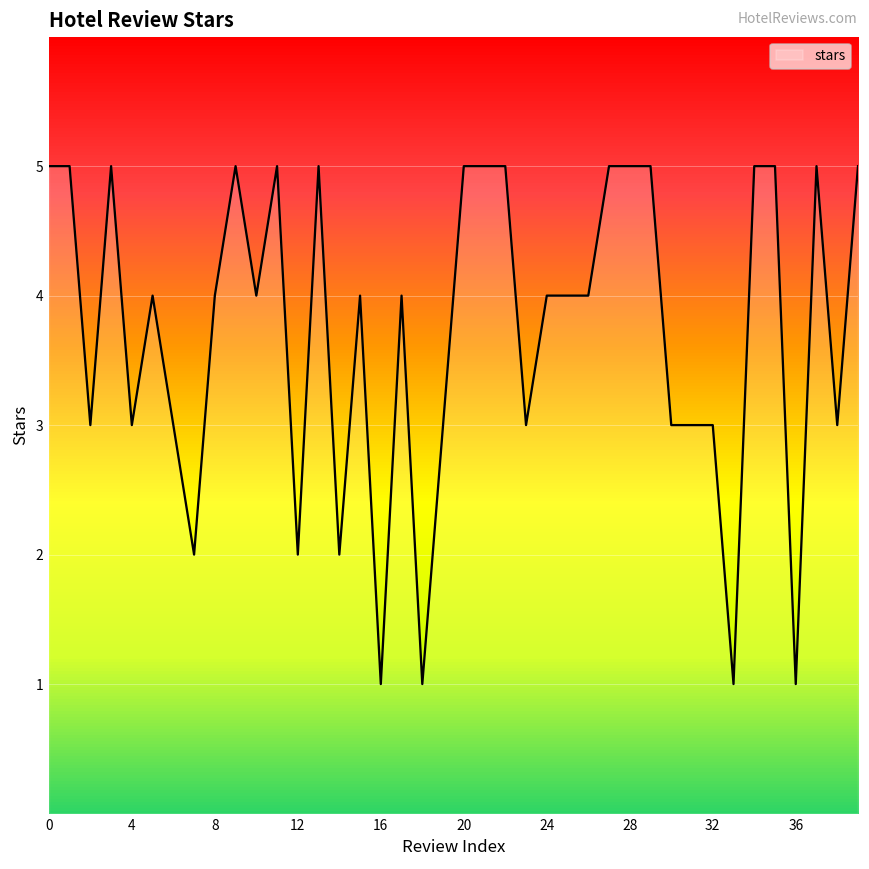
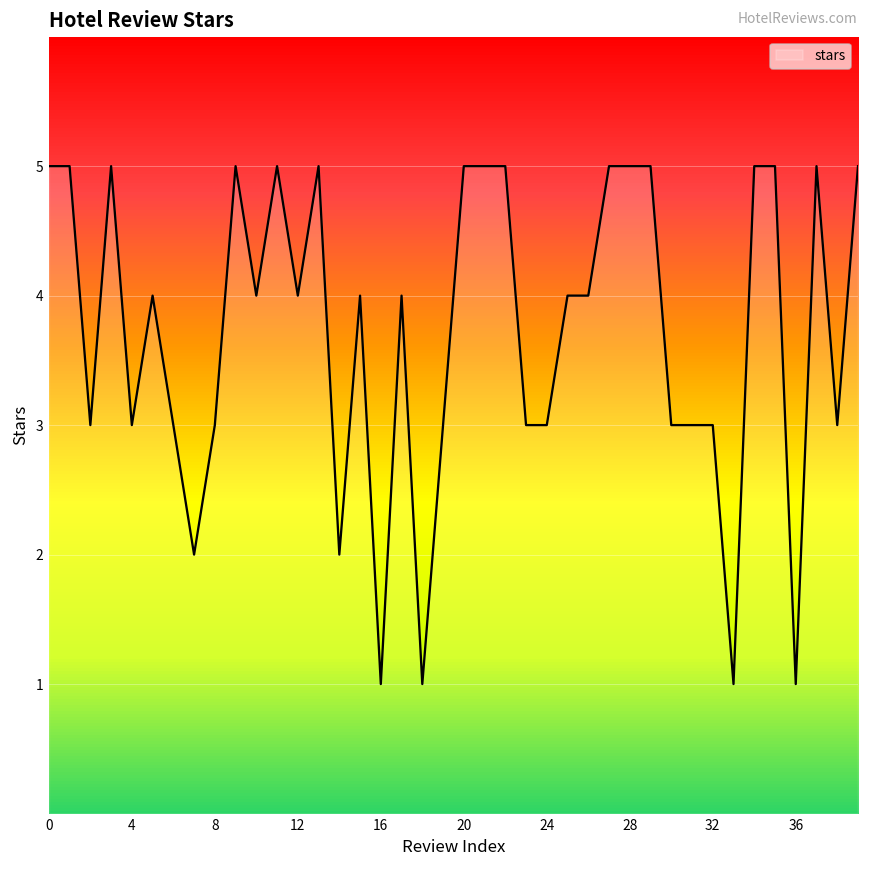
8: 4 -> 3
12: 2 -> 4
24: 4 -> 3
